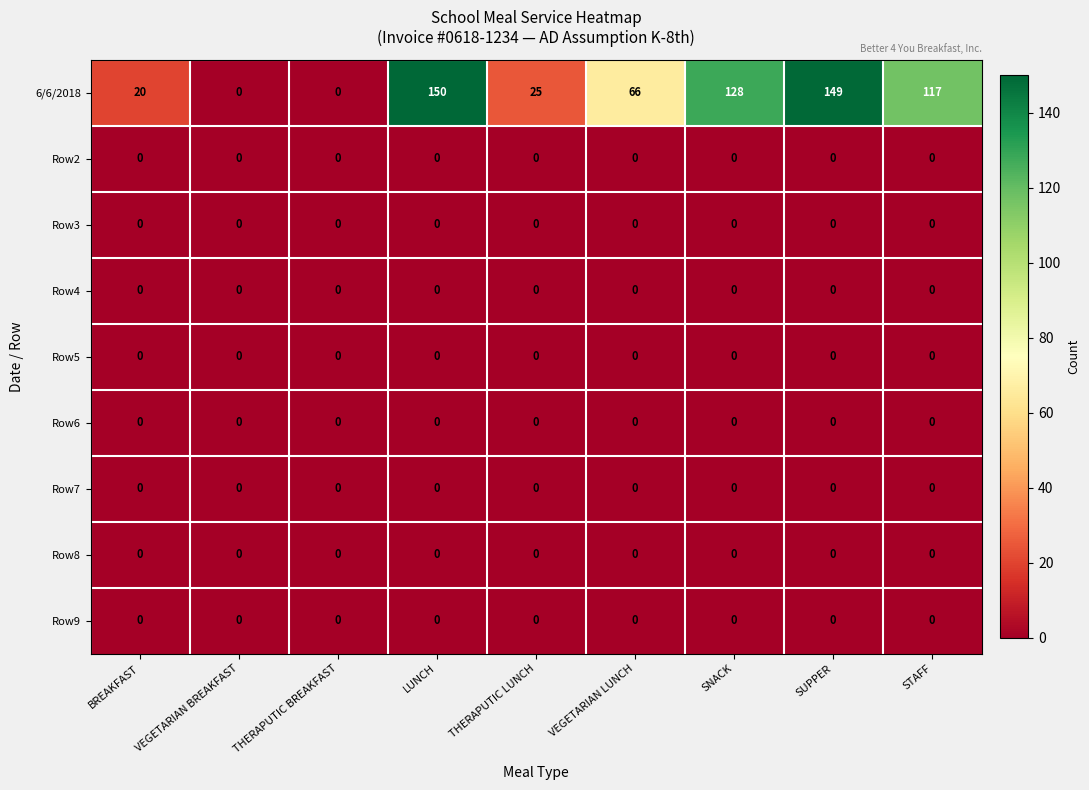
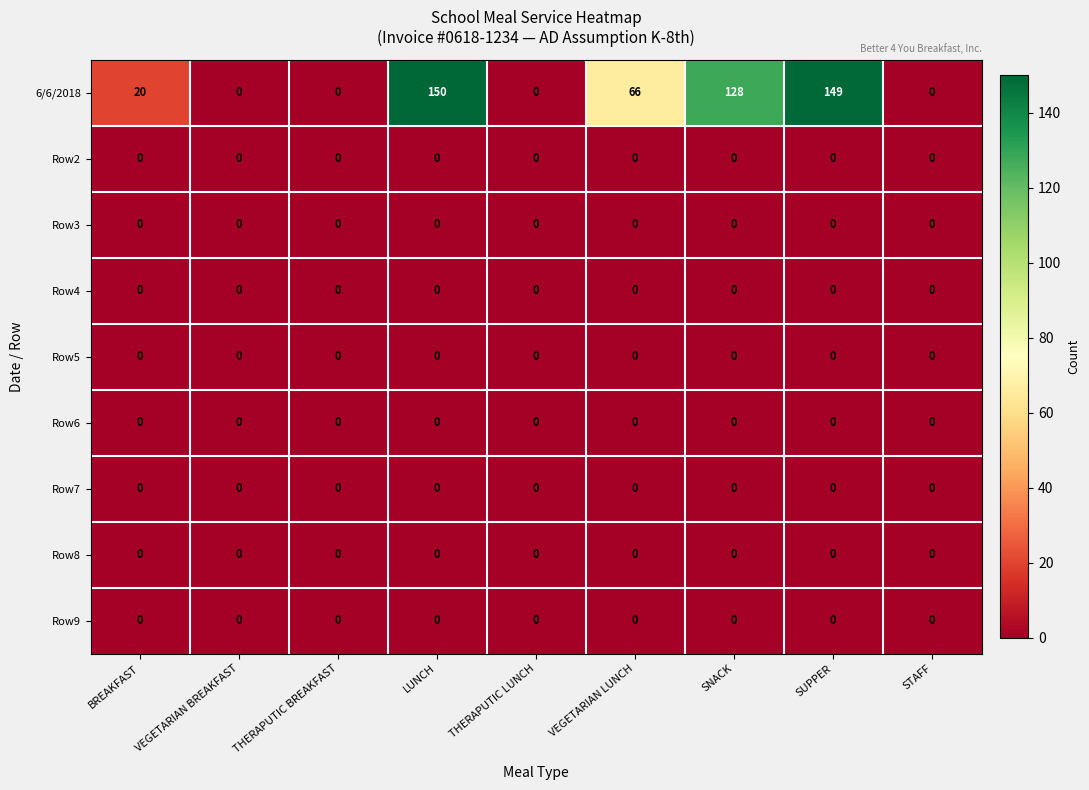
6/6/2018, THERAPUTIC LUNCH: 25 -> 0
6/6/2018, STAFF: 117 -> 0
